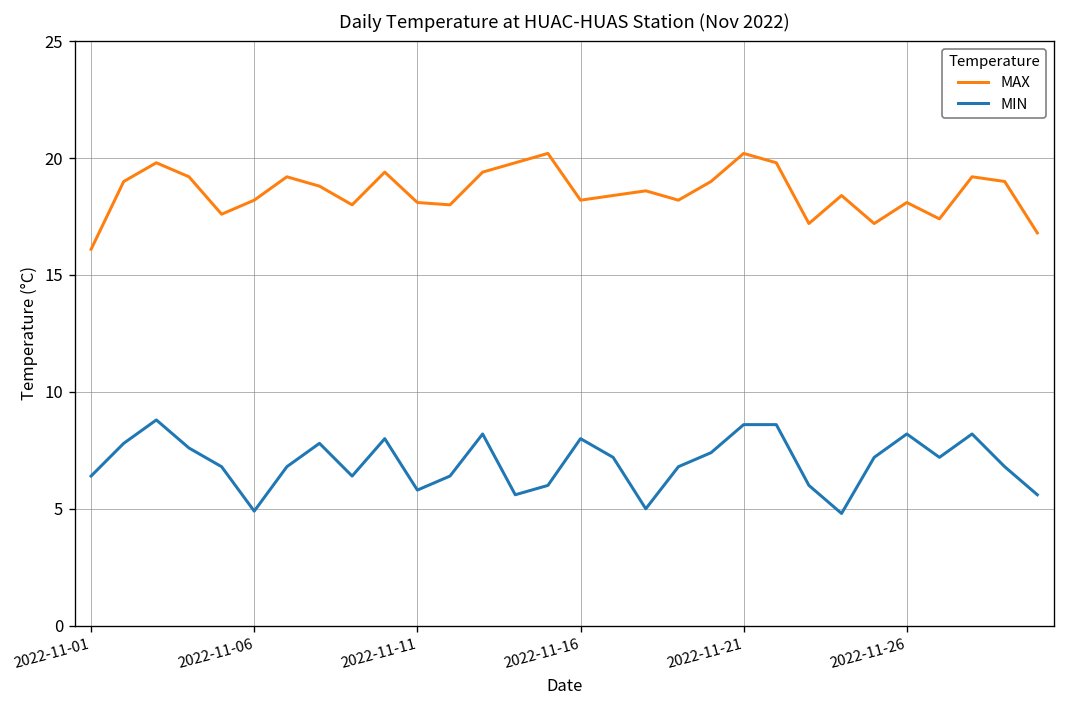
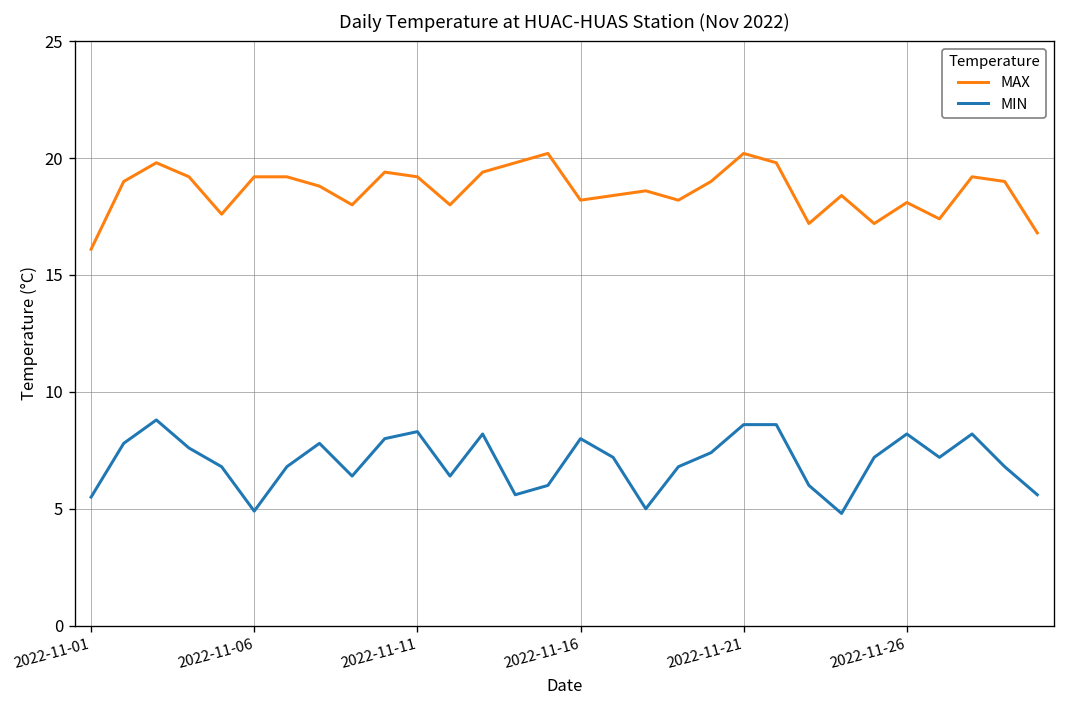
MIN, 2022-11-01: 6.4 -> 5.5
MAX, 2022-11-06: 18.2 -> 19.2
MAX, 2022-11-11: 18.1 -> 19.2
MIN, 2022-11-11: 5.8 -> 8.3
